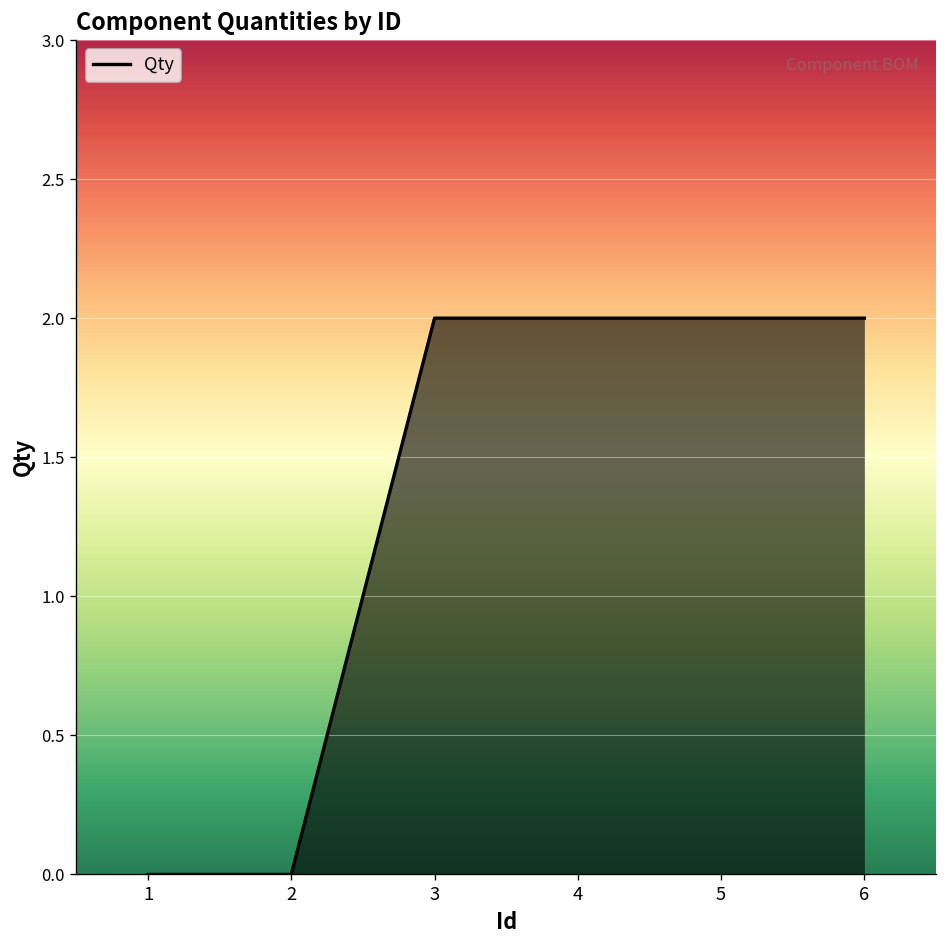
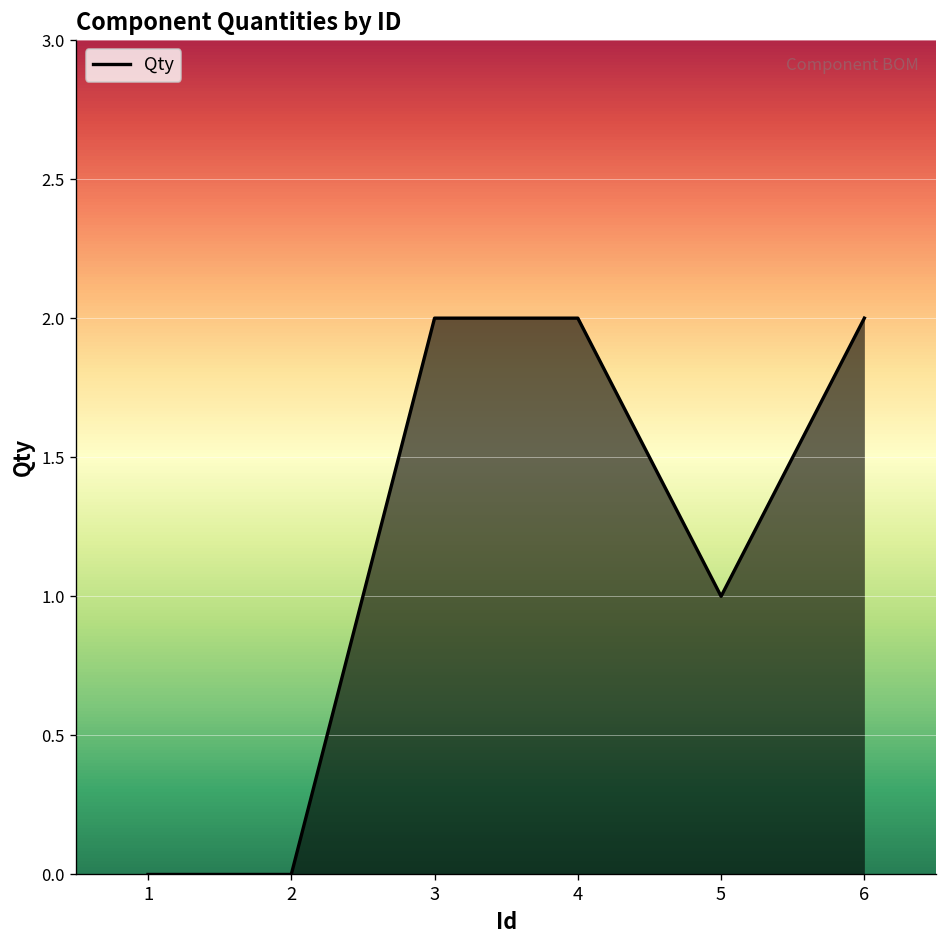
5: 2 -> 1
